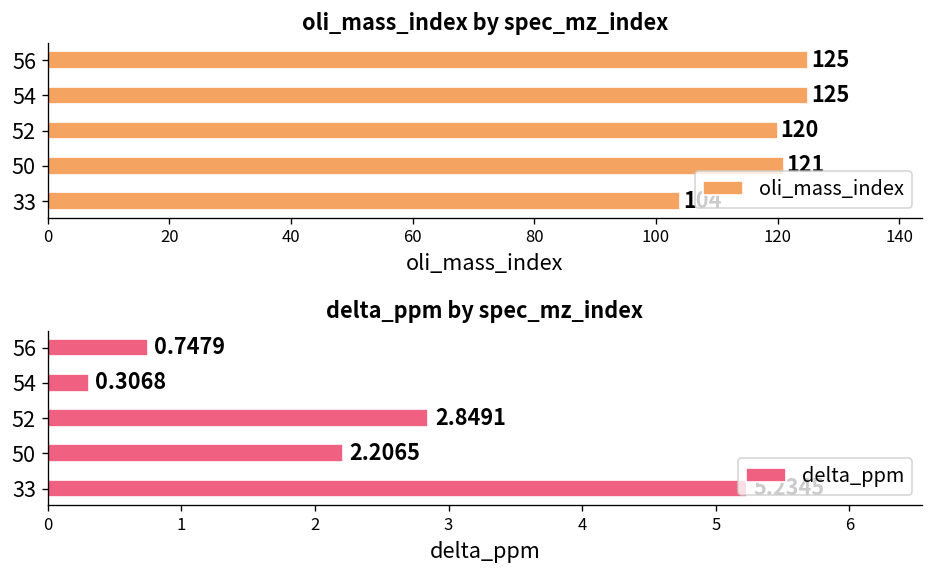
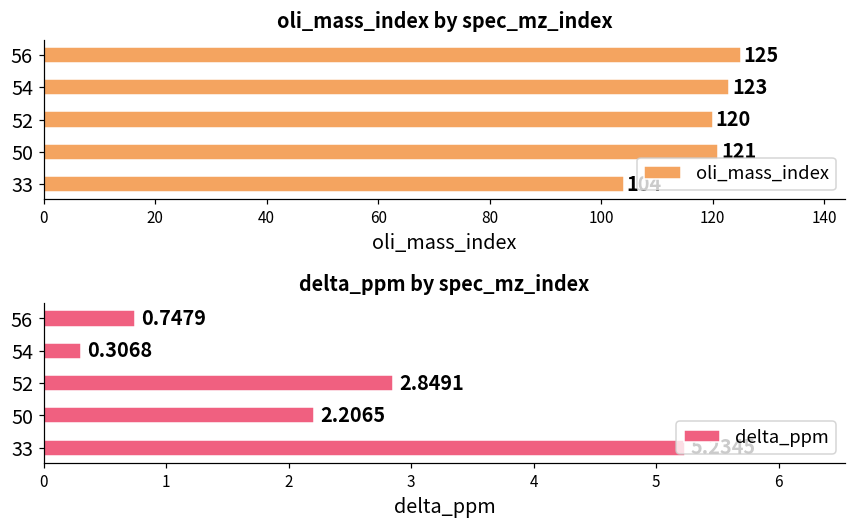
oli_mass_index by spec_mz_index, 54: 125 -> 123
